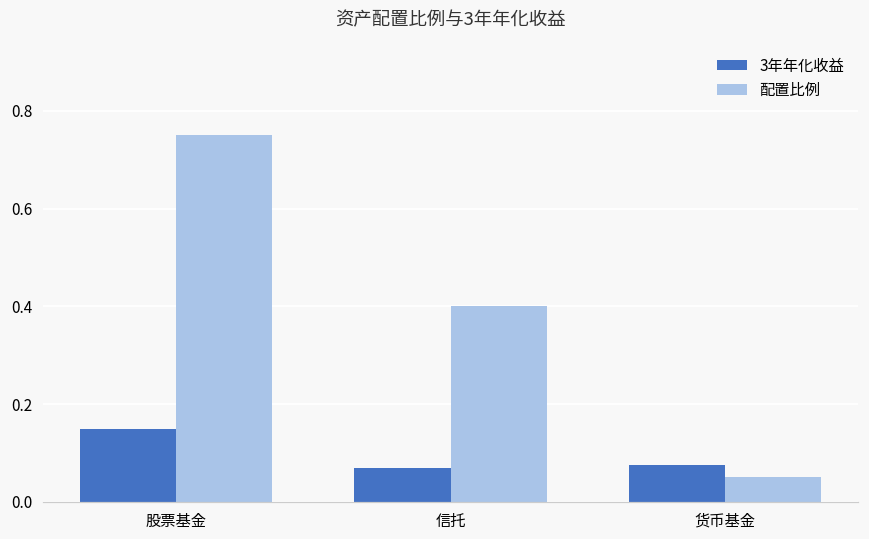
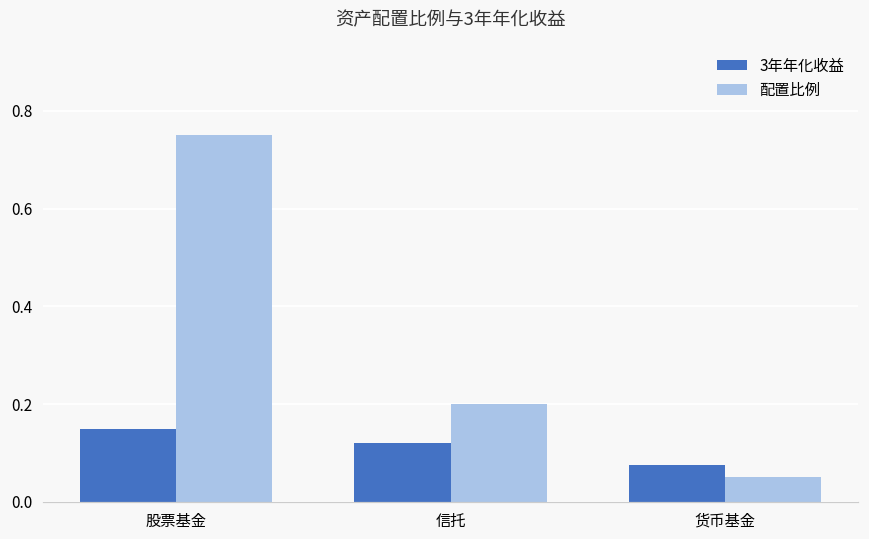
3年年化收益, 信托: 0.07 -> 0.12
配置比例, 信托: 0.4 -> 0.2
